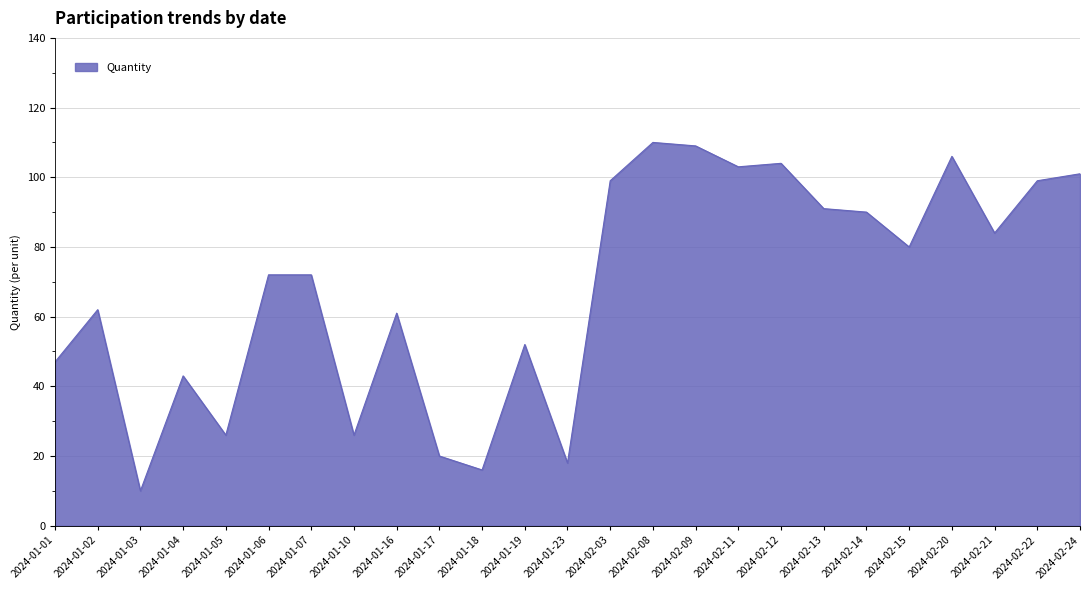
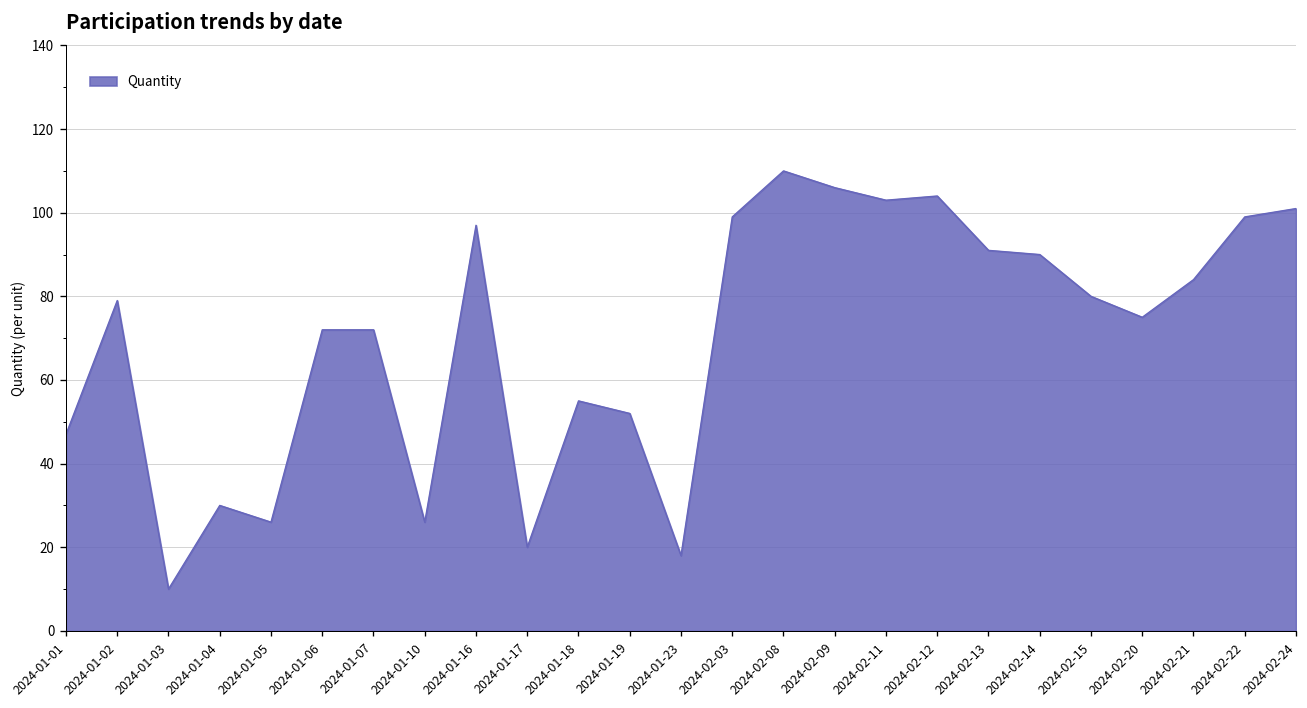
2024-01-02: 62 -> 79
2024-01-04: 43 -> 30
2024-01-16: 61 -> 97
2024-01-18: 16 -> 55
2024-02-09: 109 -> 106
2024-02-20: 106 -> 75
